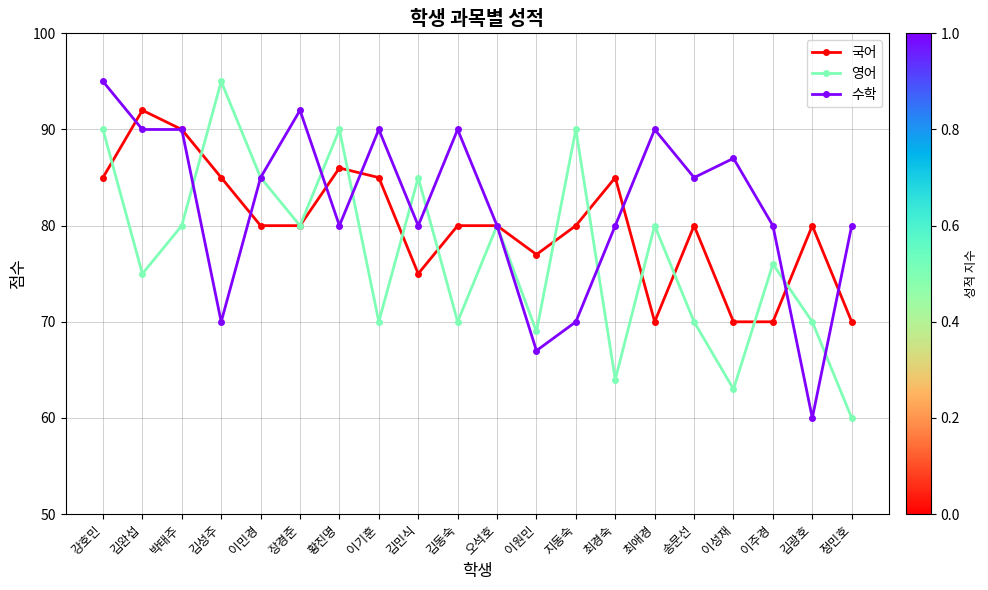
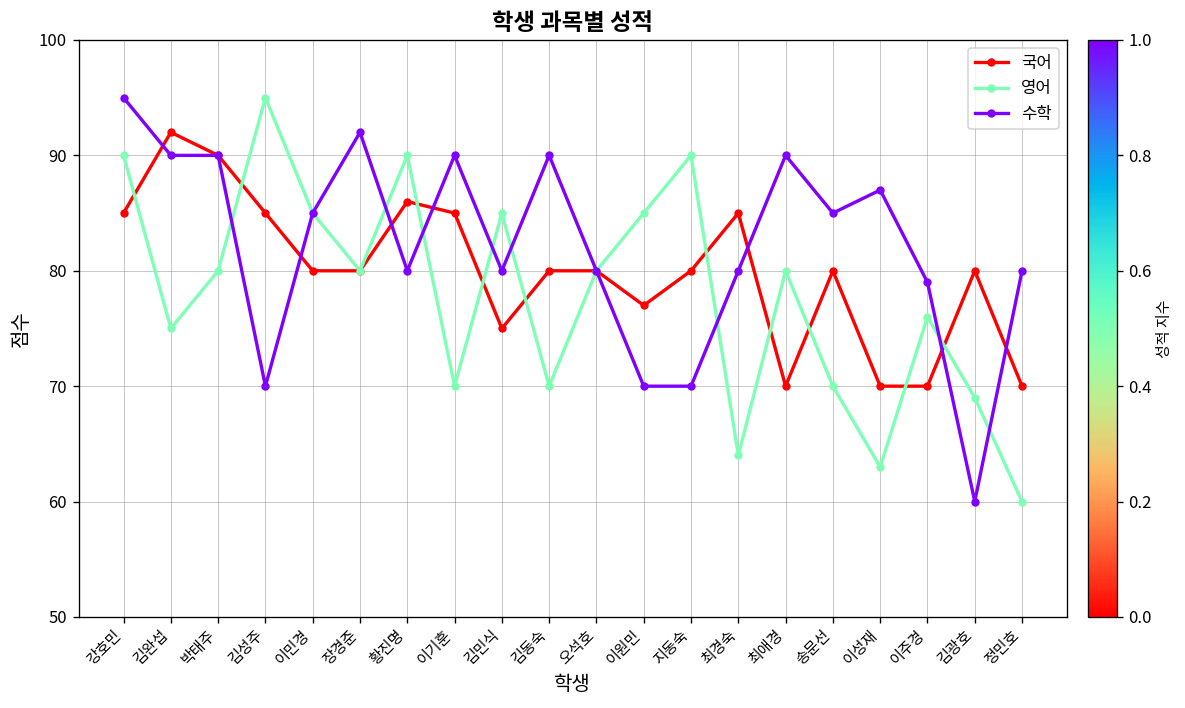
영어, 이원민: 69 -> 85
수학, 이원민: 67 -> 70
수학, 이주경: 80 -> 79
영어, 김광호: 70 -> 69
